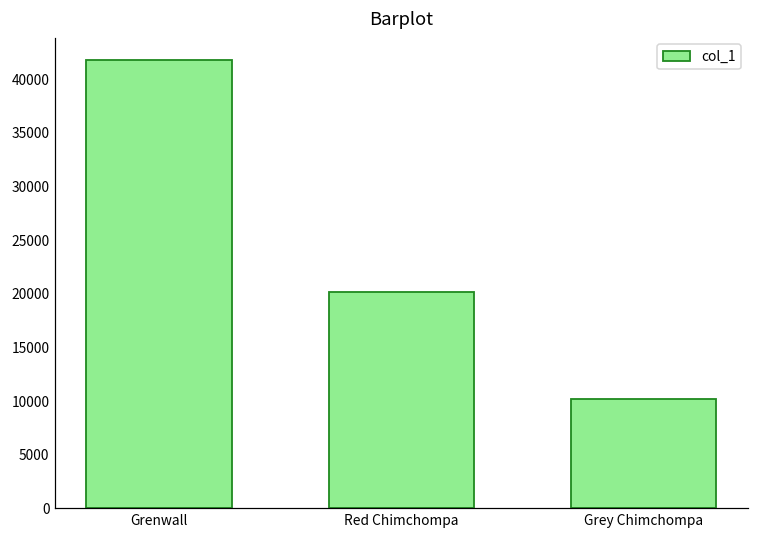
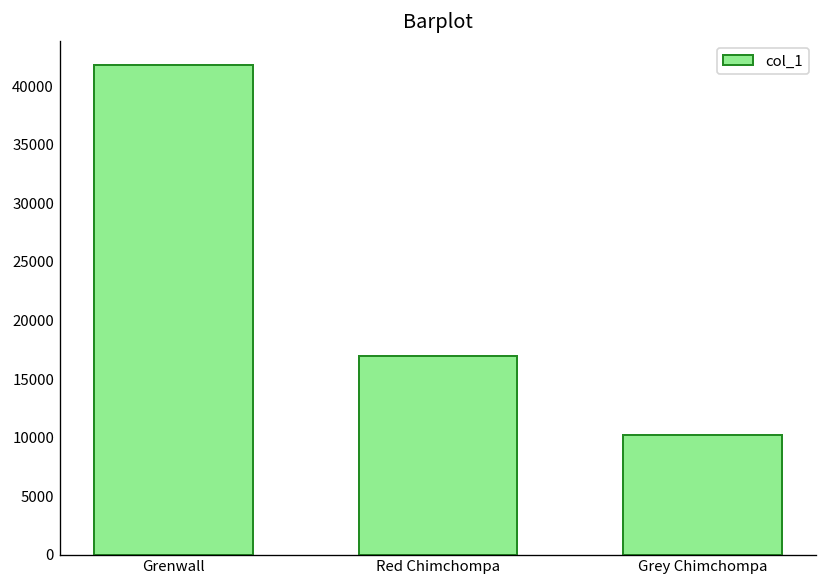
Red Chimchompa: 20000 -> 17000
